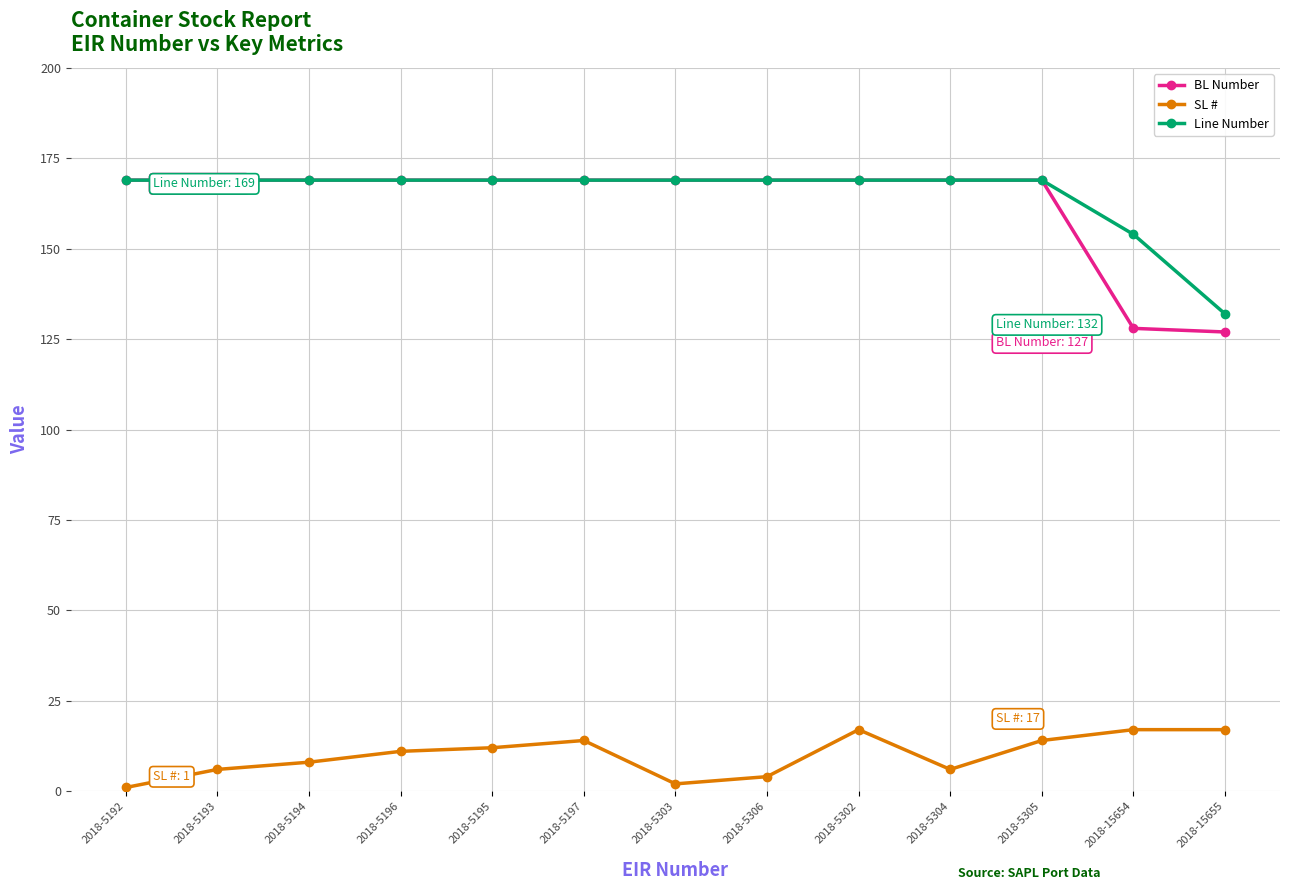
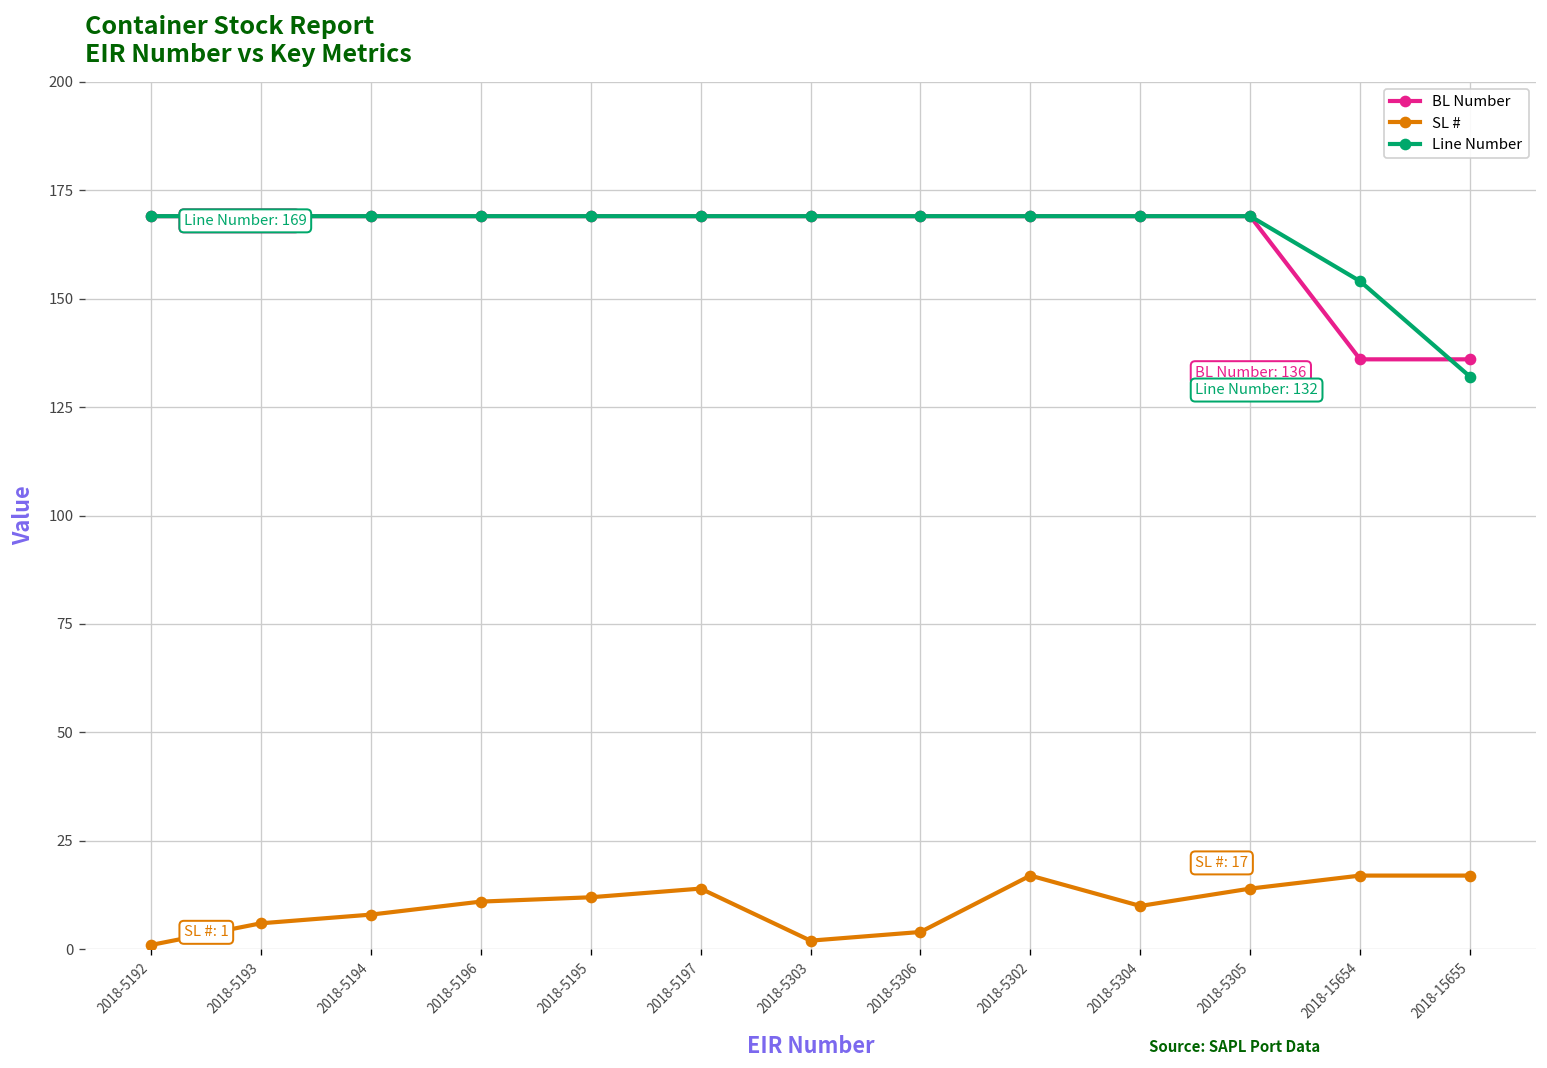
SL #, 2018-5304: 6 -> 10
BL Number, 2018-15654: 128 -> 136
BL Number, 2018-15655: 127 -> 136
